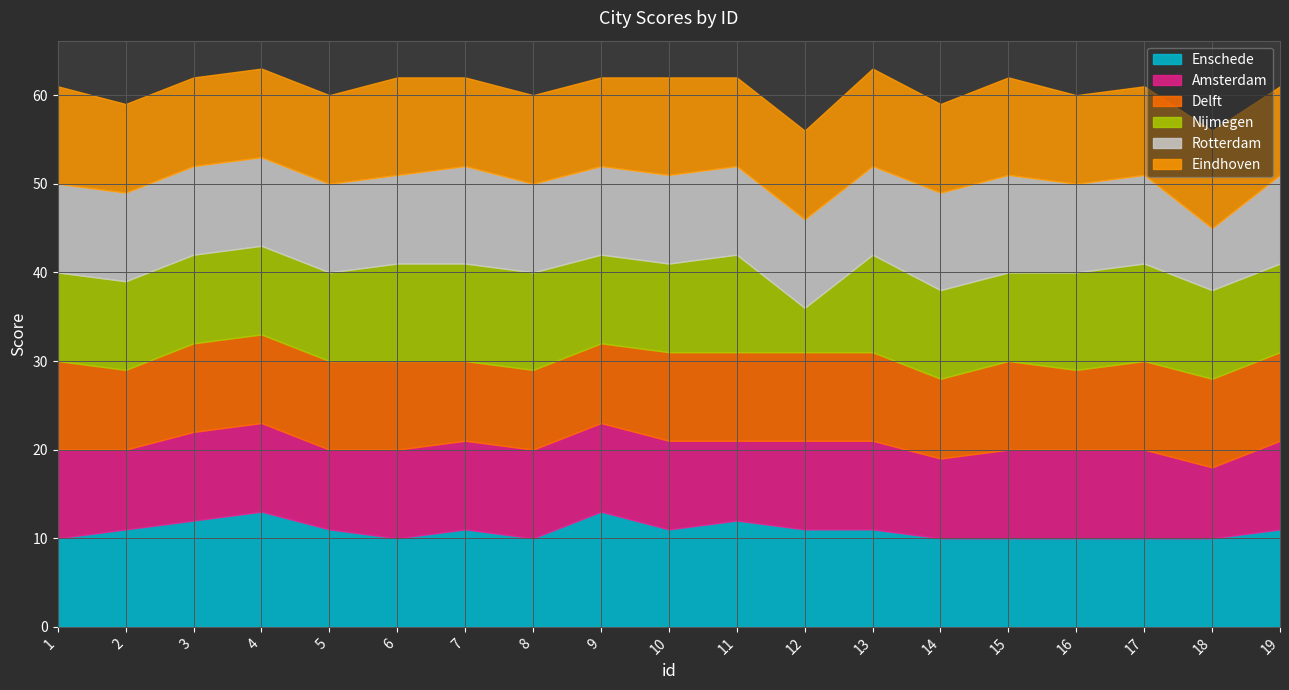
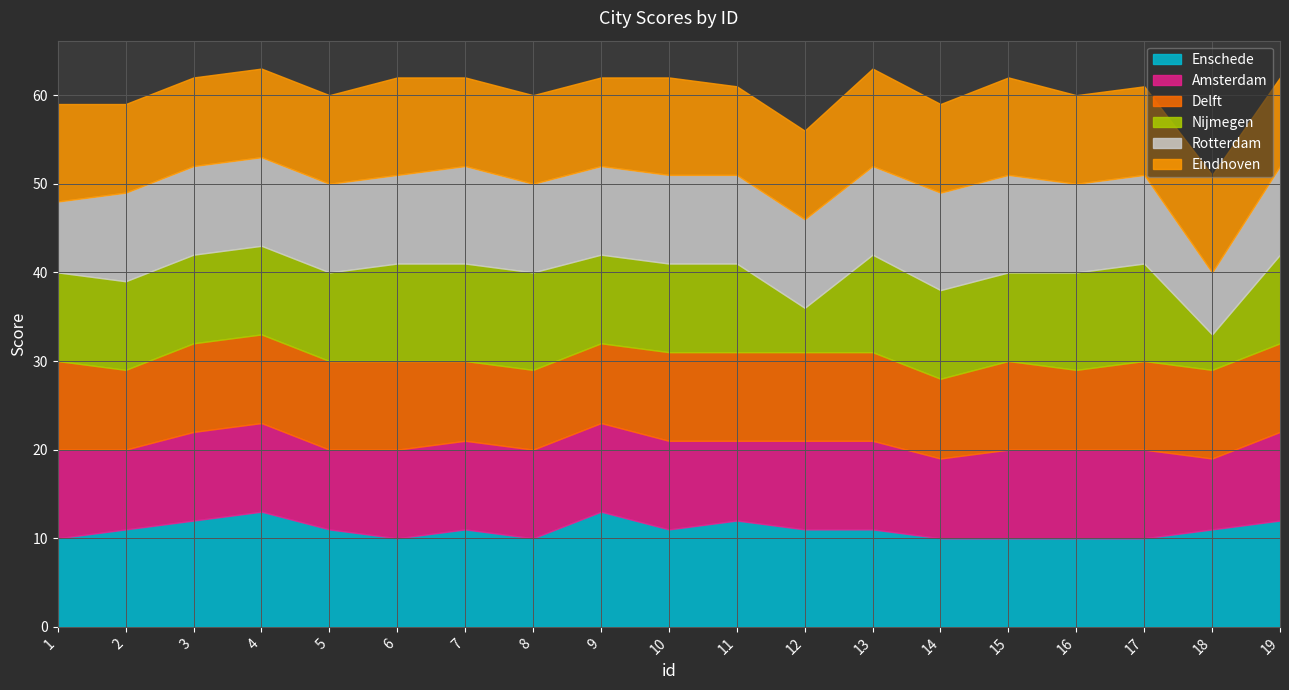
Rotterdam, 1: 10 -> 8
Nijmegen, 11: 11 -> 10
Enschede, 18: 10 -> 11
Nijmegen, 18: 10 -> 4
Enschede, 19: 11 -> 12
